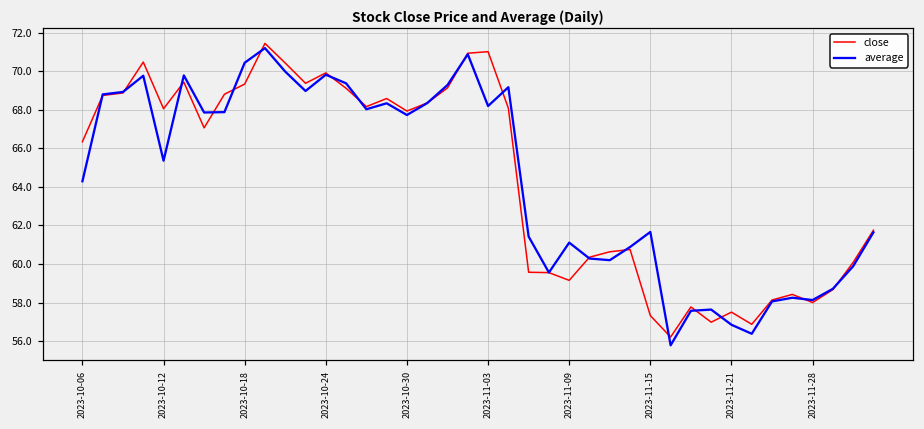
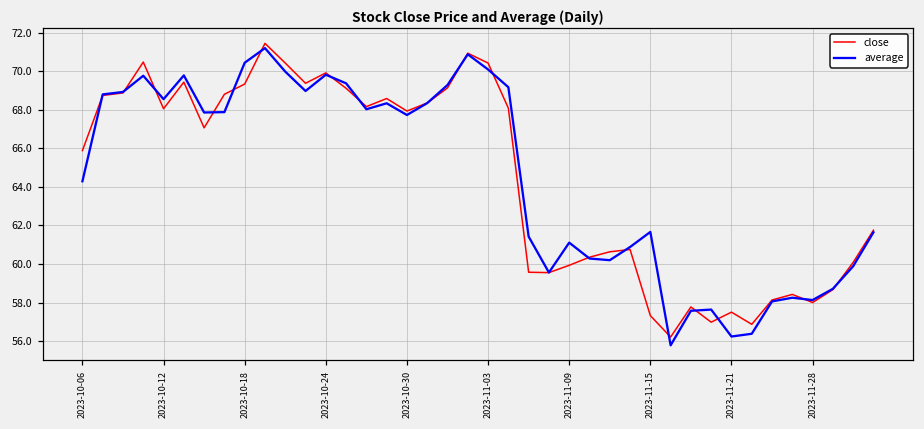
close, 2023-10-06: 66.3 -> 65.9
average, 2023-10-12: 65.4 -> 68.5
close, 2023-11-03: 71.0 -> 70.4
average, 2023-11-03: 68.2 -> 70.1
close, 2023-11-09: 59.2 -> 59.9
average, 2023-11-21: 56.8 -> 56.2
